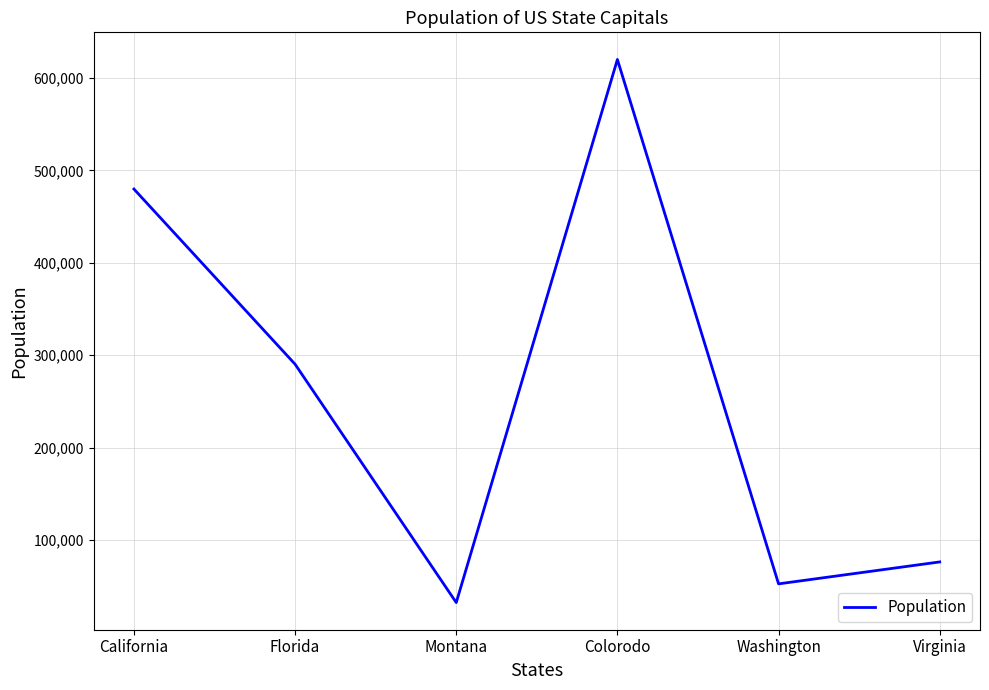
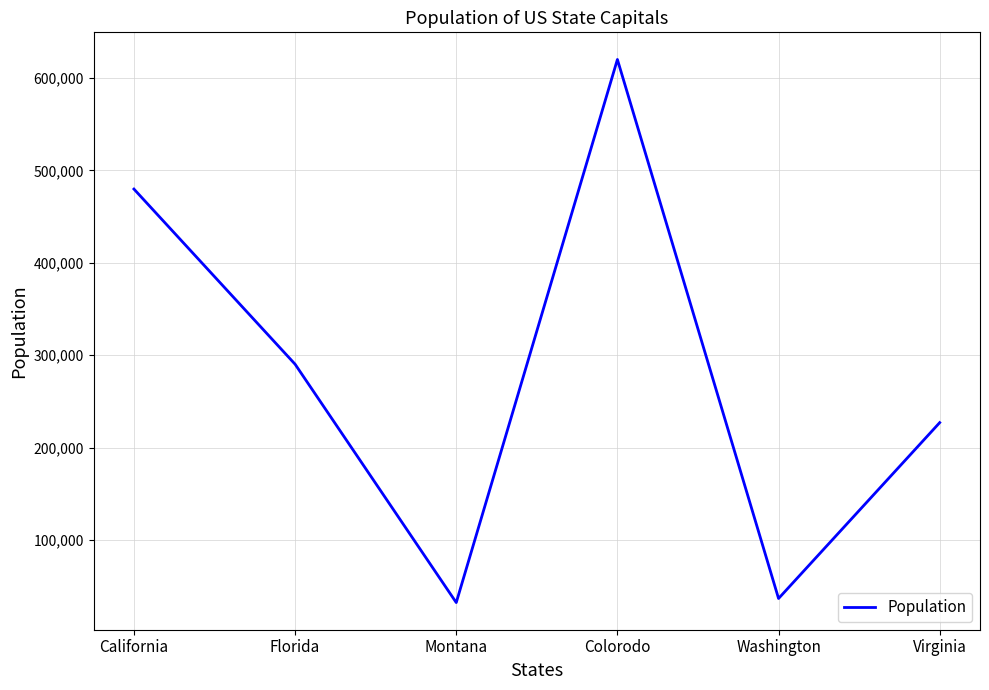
Washington: 50,000 -> 40,000
Virginia: 80,000 -> 230,000
